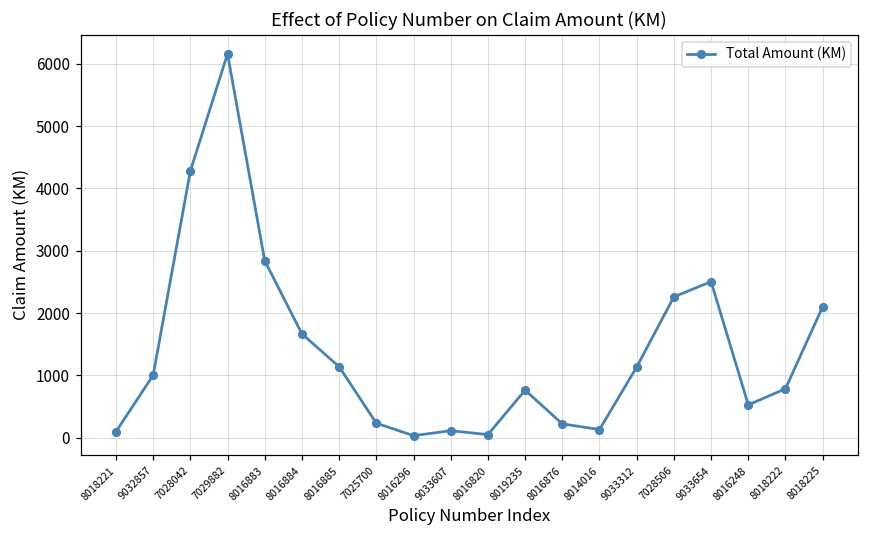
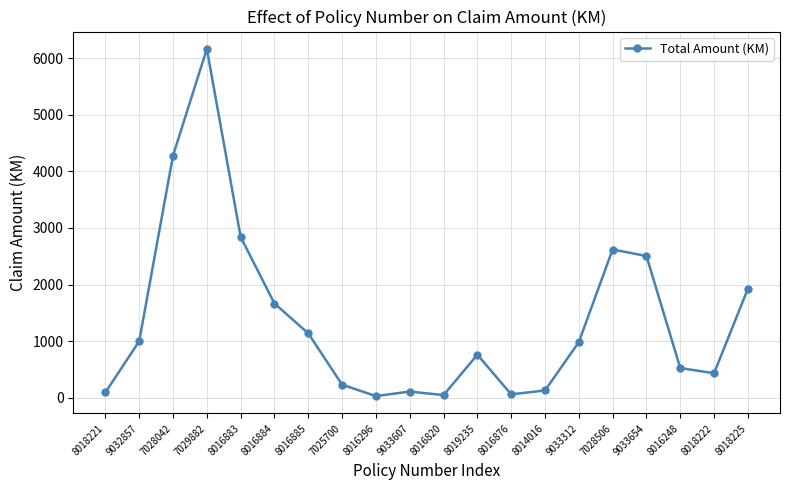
8016876: 200 -> 100
9033312: 1100 -> 1000
7028506: 2300 -> 2600
8018222: 800 -> 400
8018225: 2100 -> 1900
